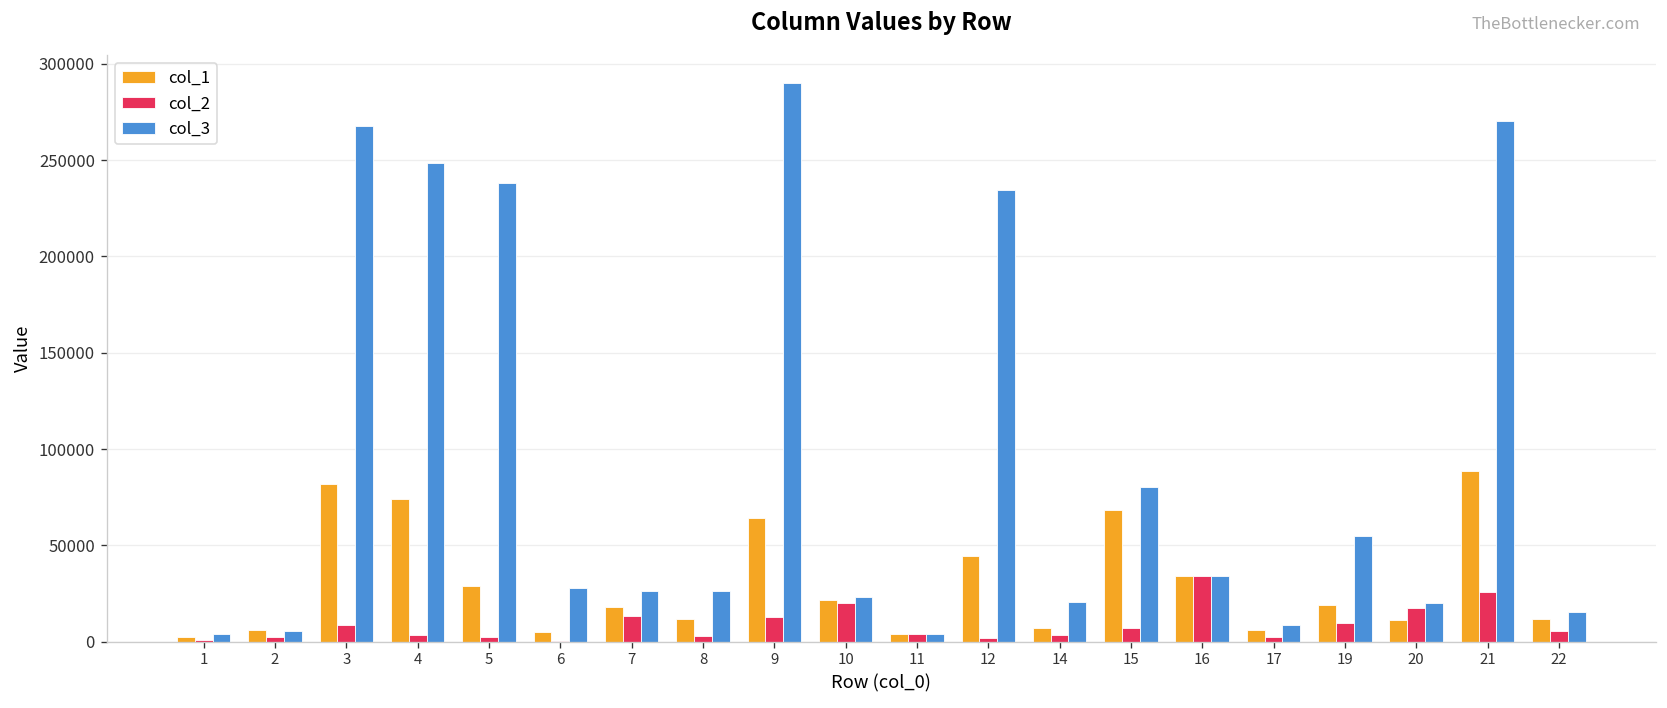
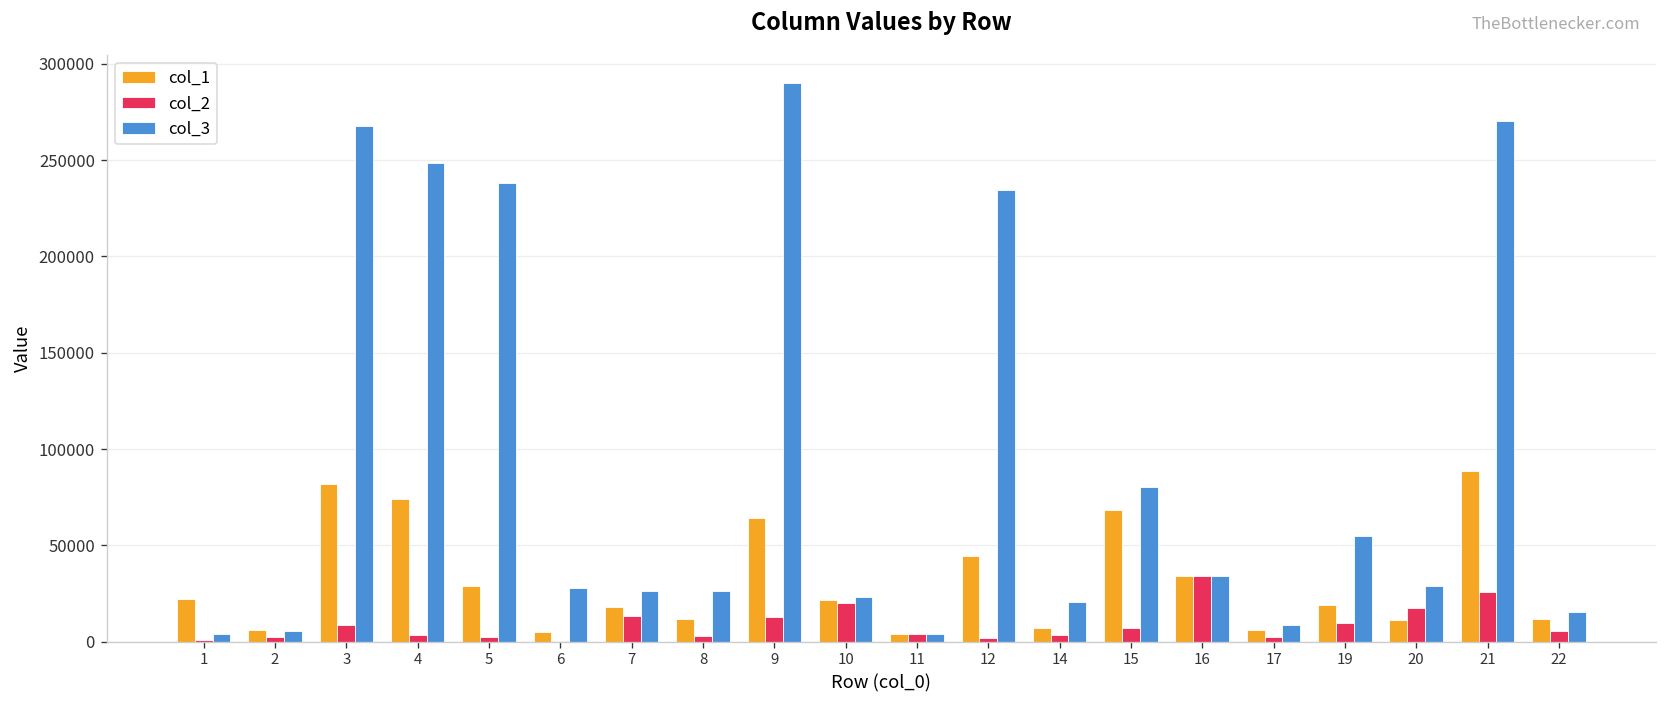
col_1, 1: 2000 -> 22000
col_3, 20: 20000 -> 29000
